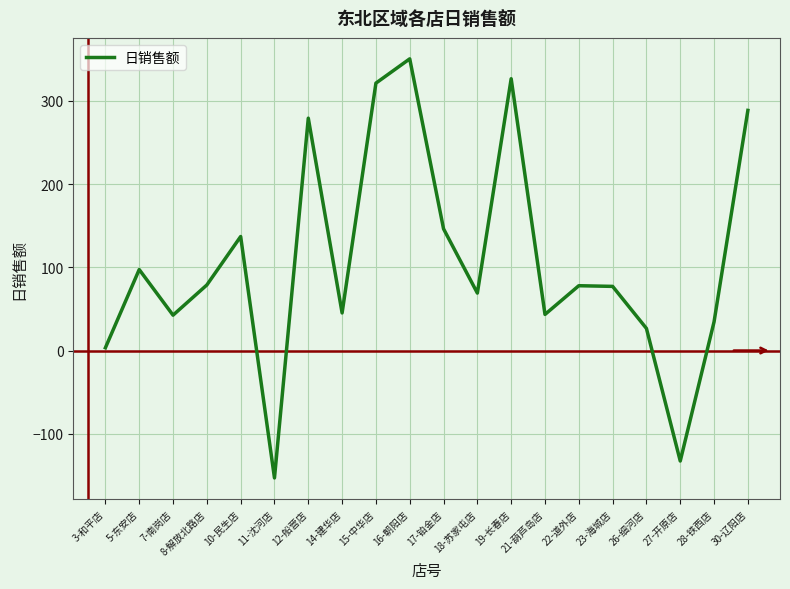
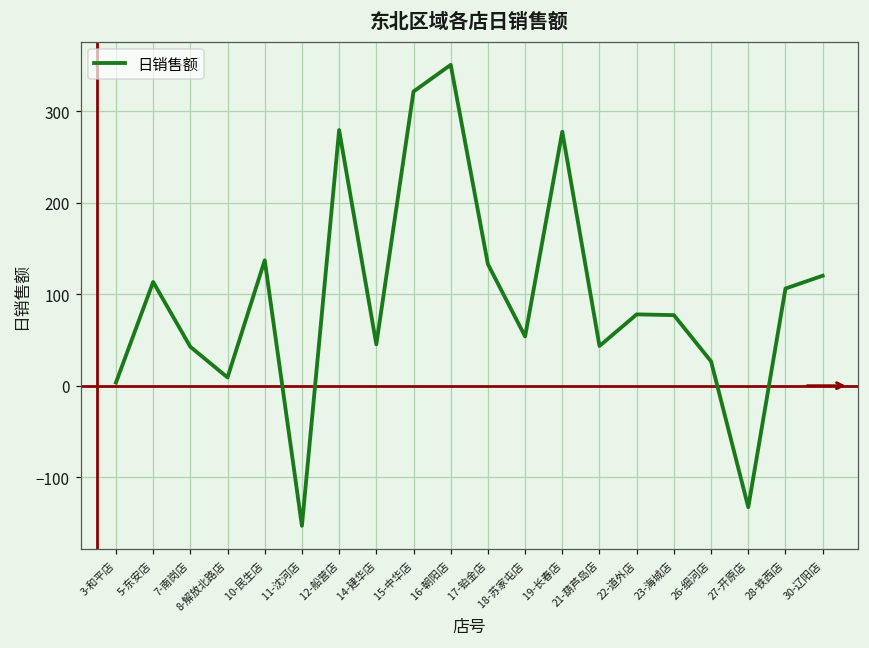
5-东安店: 100 -> 110
8-解放北路店: 80 -> 10
17-铂金店: 150 -> 130
18-苏家屯店: 70 -> 50
19-长春店: 330 -> 280
28-铁西店: 30 -> 110
30-辽阳店: 290 -> 120
